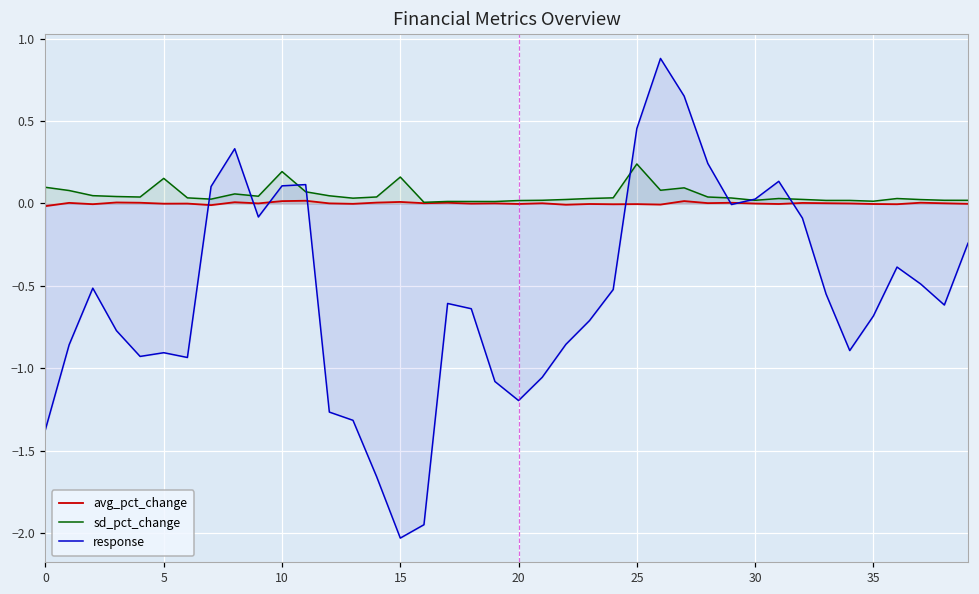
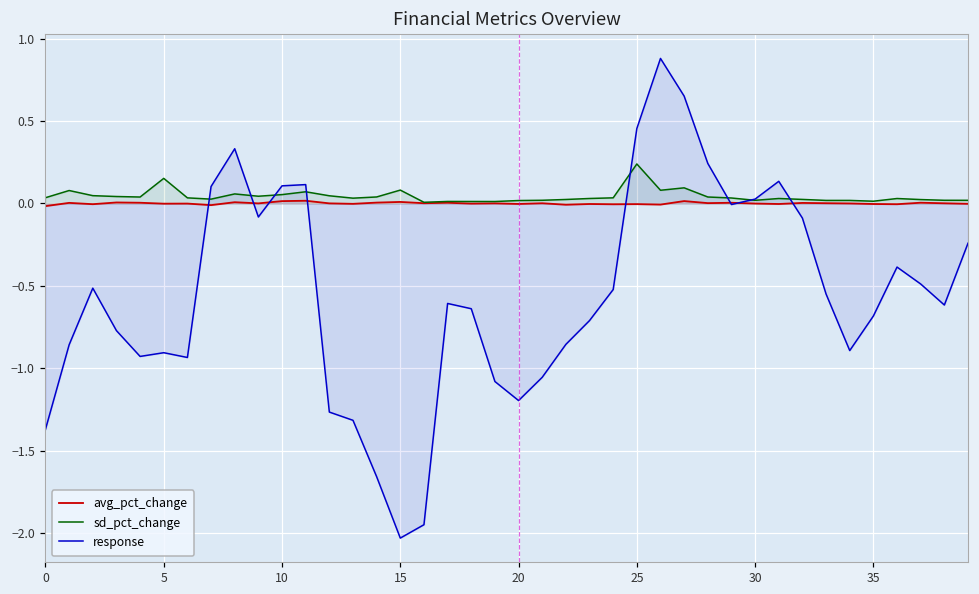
sd_pct_change, 0: 0.10 -> 0.04
sd_pct_change, 10: 0.19 -> 0.05
sd_pct_change, 15: 0.16 -> 0.08
